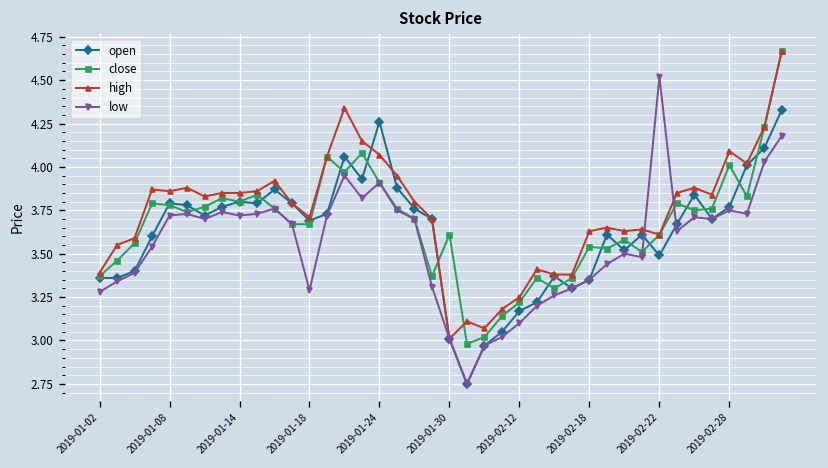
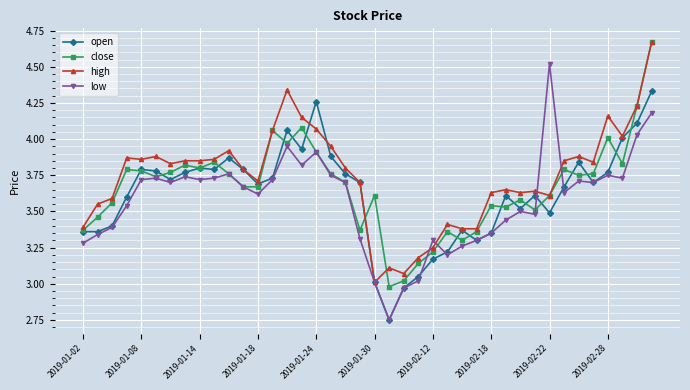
low, 2019-01-18: 3.29 -> 3.62
low, 2019-02-12: 3.1 -> 3.3
high, 2019-02-28: 4.09 -> 4.16
